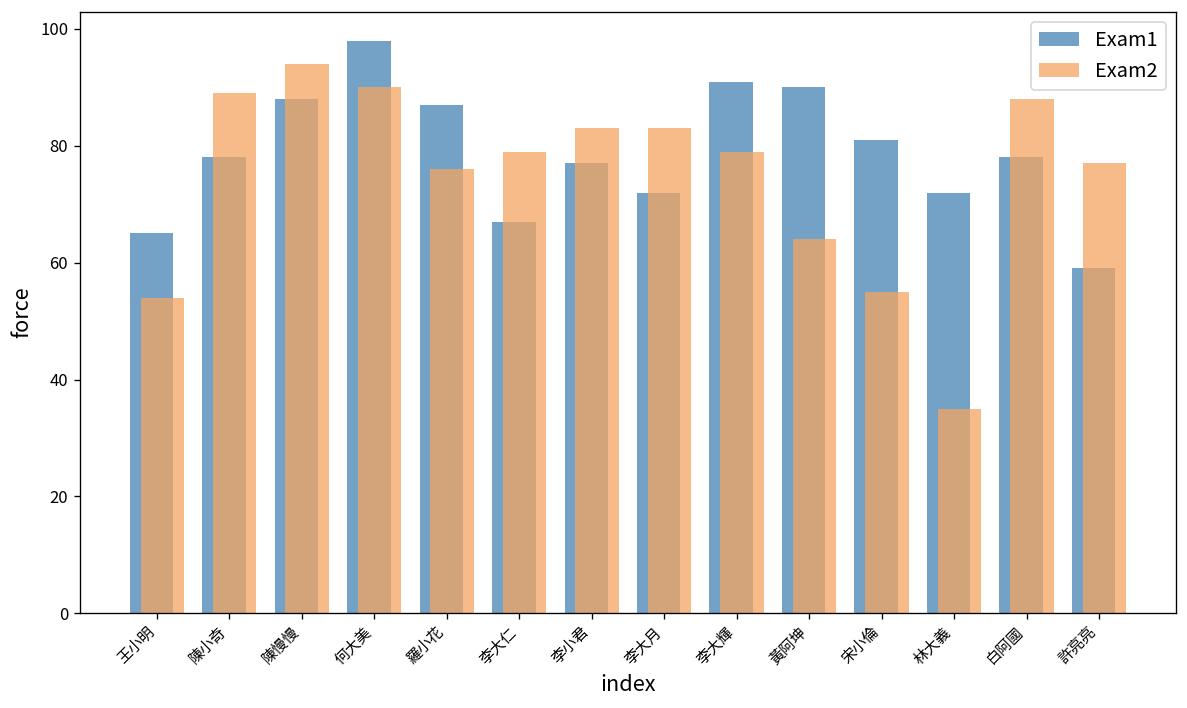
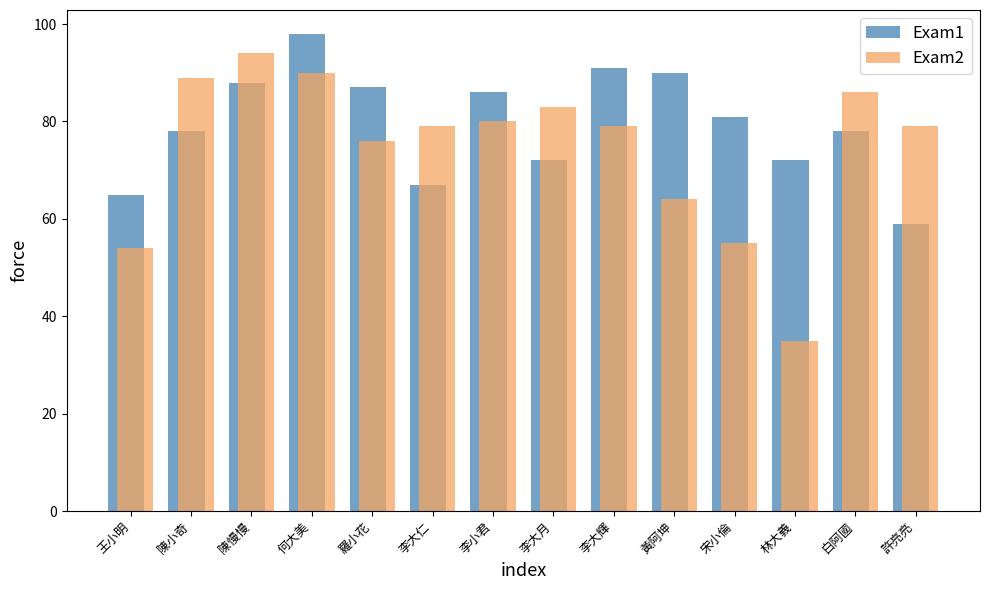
Exam1, 李小君: 77 -> 86
Exam2, 李小君: 83 -> 80
Exam2, 白阿國: 88 -> 86
Exam2, 許亮亮: 77 -> 79
